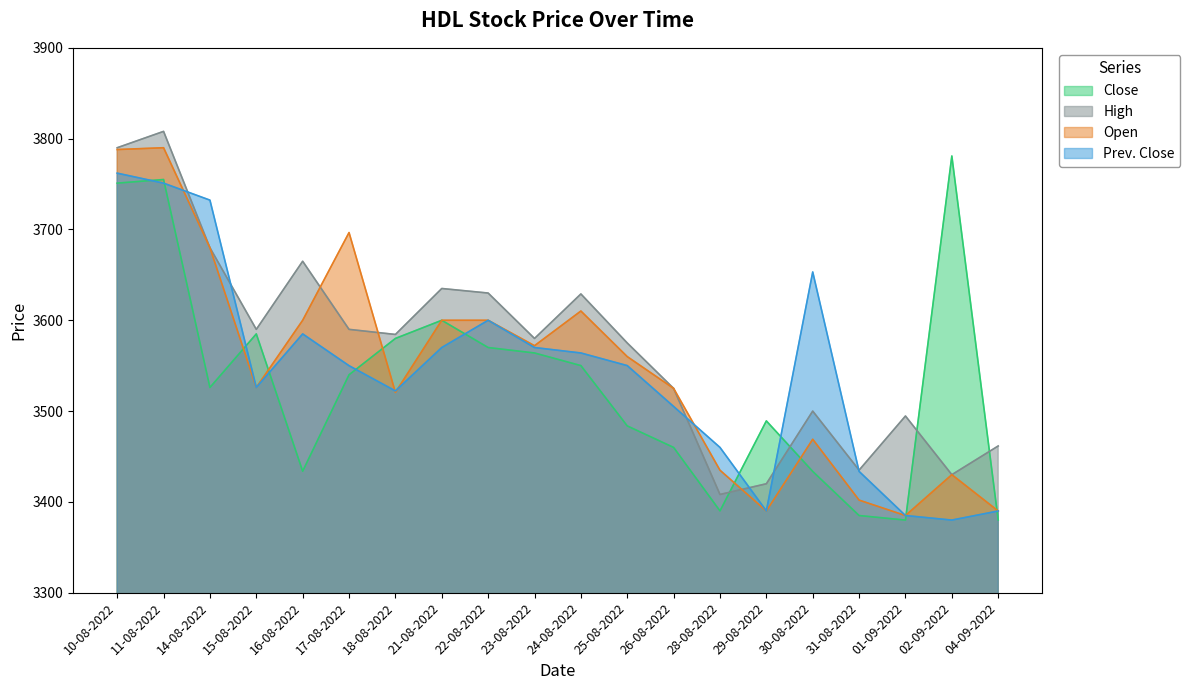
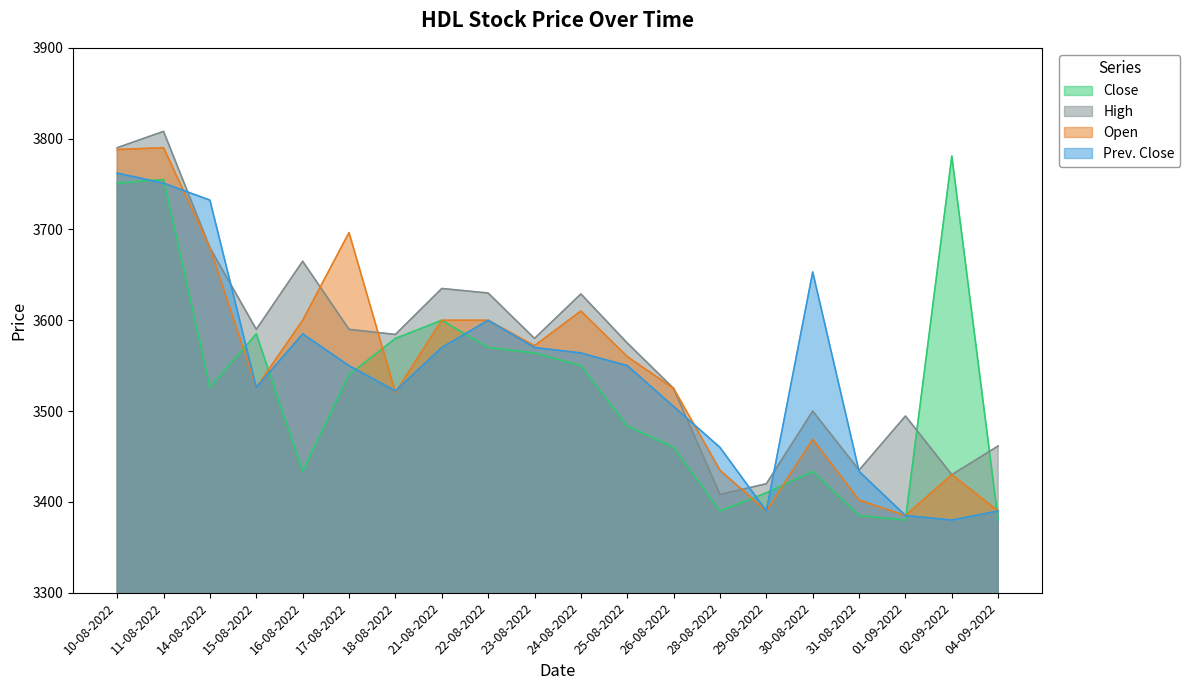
Close, 29-08-2022: 3490 -> 3410
